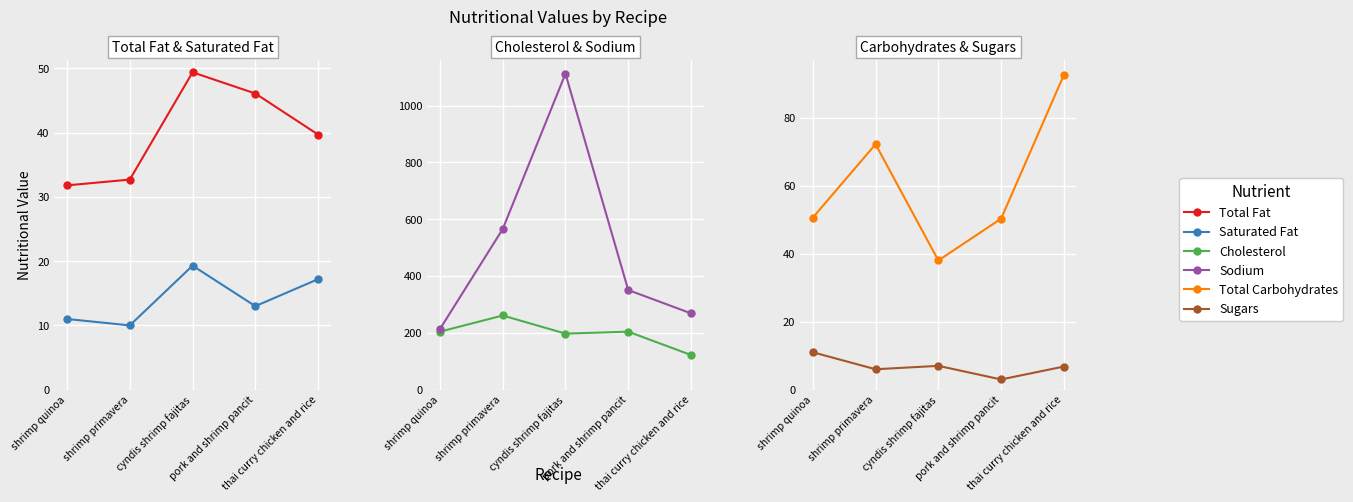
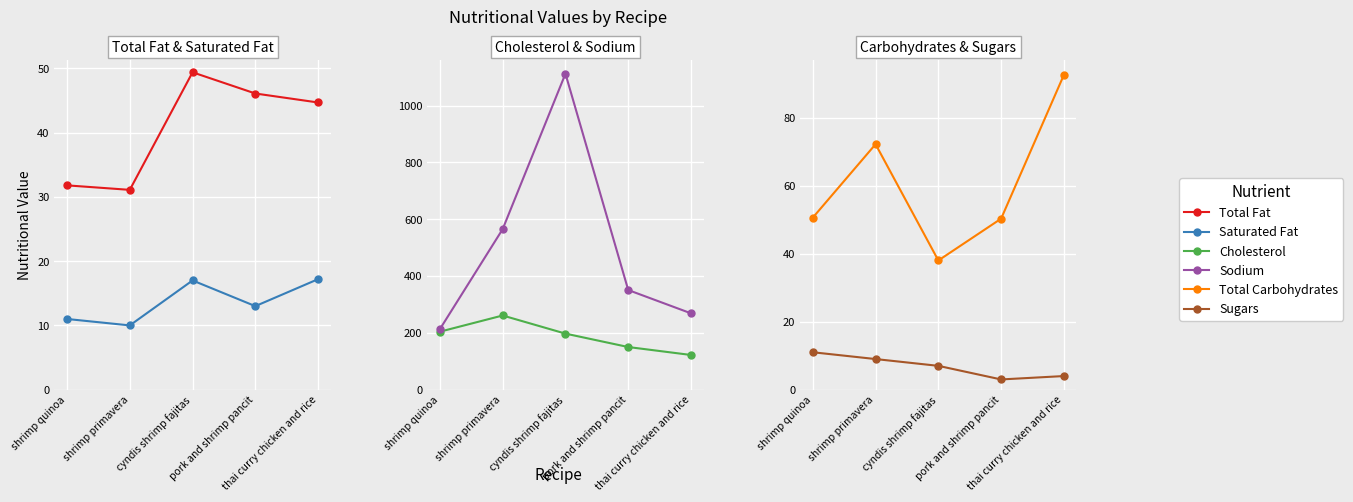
Total Fat & Saturated Fat, Total Fat, shrimp primavera: 33 -> 31
Total Fat & Saturated Fat, Saturated Fat, cyndis shrimp fajitas: 19 -> 17
Total Fat & Saturated Fat, Total Fat, thai curry chicken and rice: 40 -> 45
Cholesterol & Sodium, Cholesterol, pork and shrimp pancit: 200 -> 150
Carbohydrates & Sugars, Sugars, shrimp primavera: 6 -> 9
Carbohydrates & Sugars, Sugars, thai curry chicken and rice: 7 -> 4
